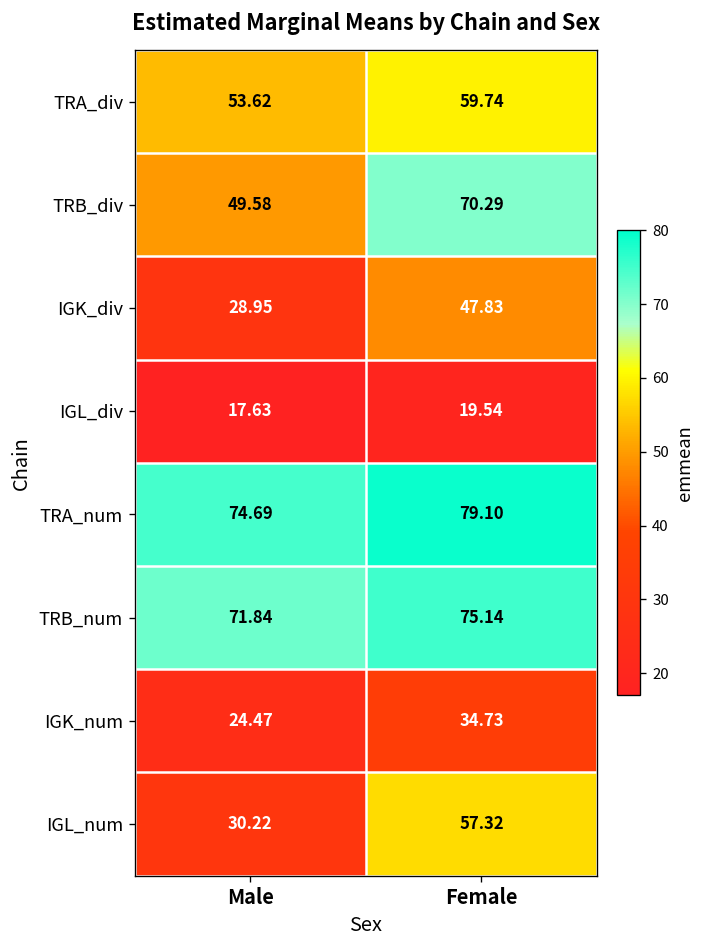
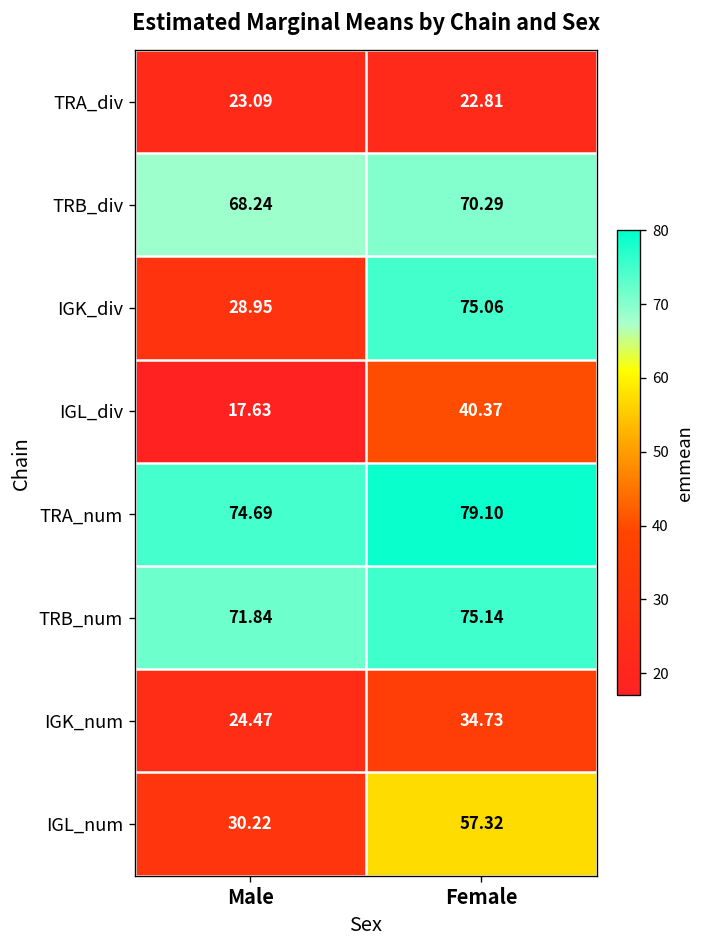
TRA_div, Male: 53.62 -> 23.09
TRA_div, Female: 59.74 -> 22.81
TRB_div, Male: 49.58 -> 68.24
IGK_div, Female: 47.83 -> 75.06
IGL_div, Female: 19.54 -> 40.37
